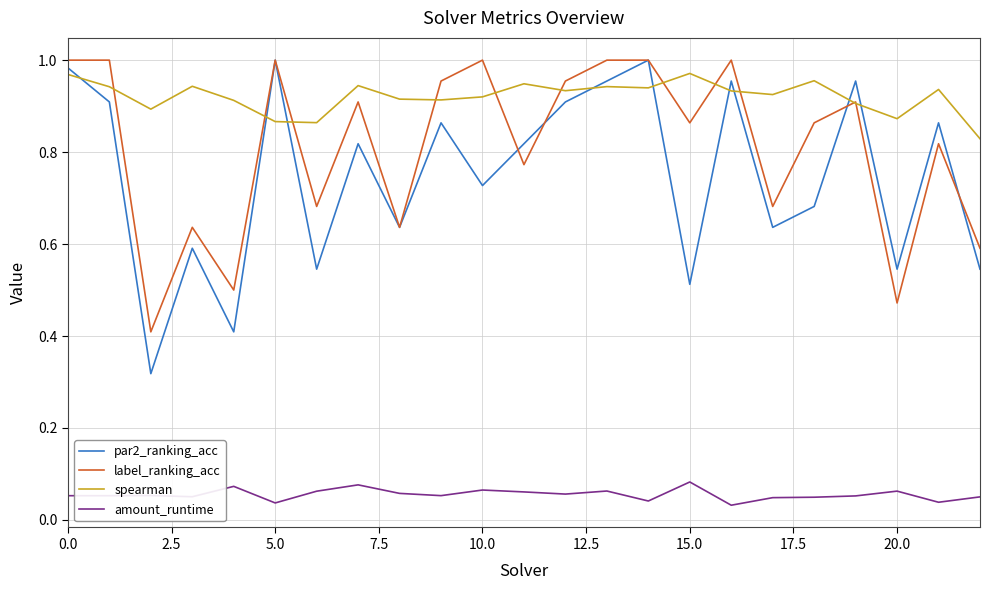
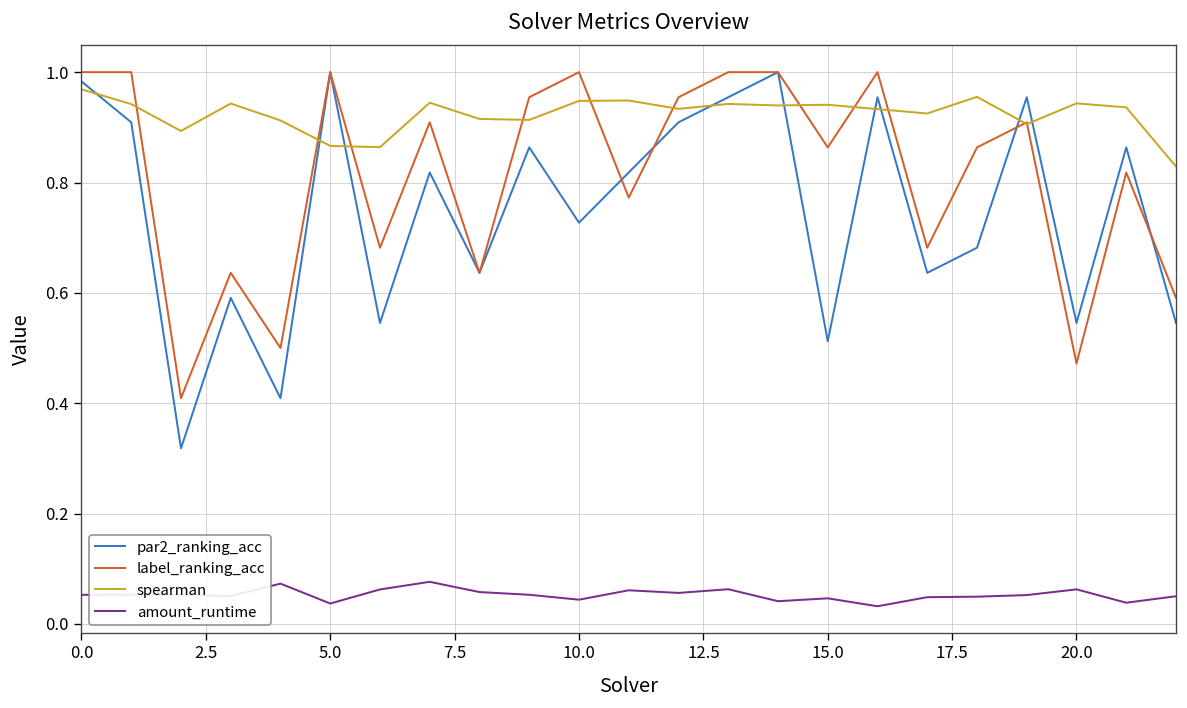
spearman, 10.0: 0.92 -> 0.95
amount_runtime, 10.0: 0.07 -> 0.04
spearman, 15.0: 0.97 -> 0.94
amount_runtime, 15.0: 0.08 -> 0.05
spearman, 20.0: 0.87 -> 0.94
